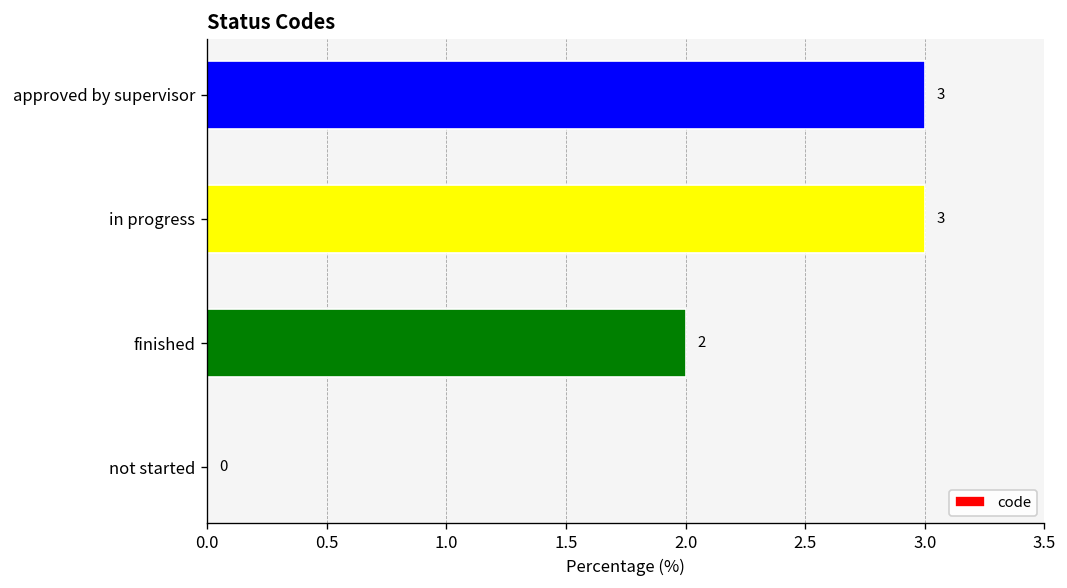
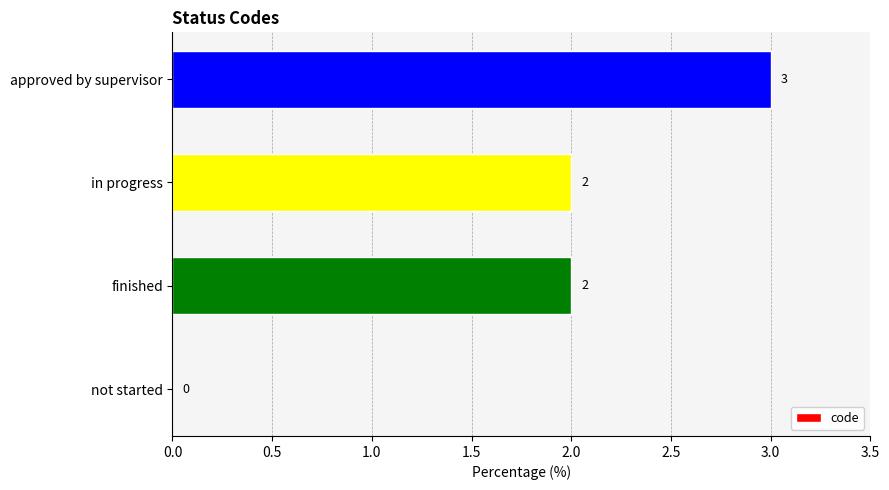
in progress: 3 -> 2
